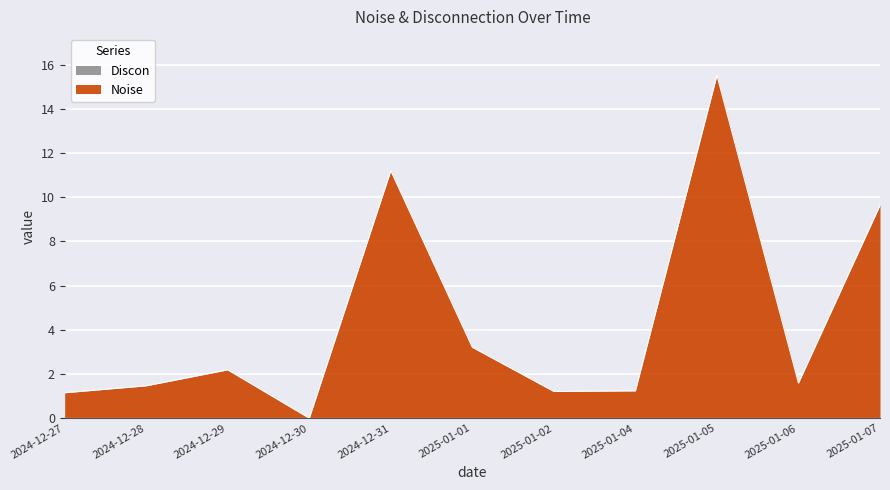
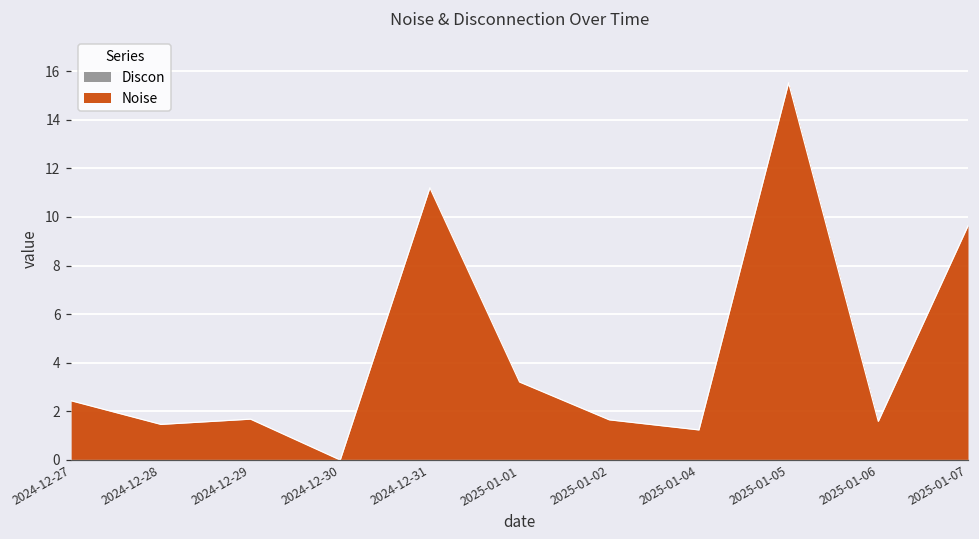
Noise, 2024-12-27: 1.2 -> 2.4
Noise, 2024-12-29: 2.2 -> 1.7
Noise, 2025-01-02: 1.2 -> 1.7
